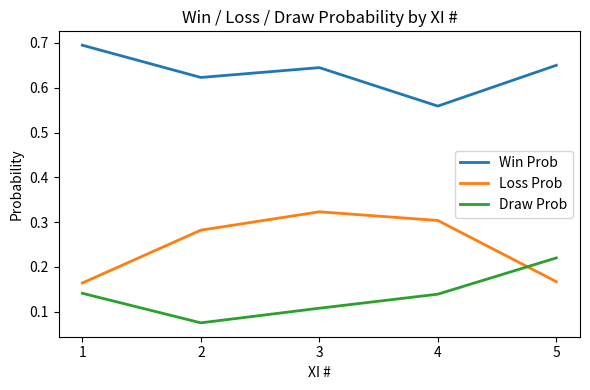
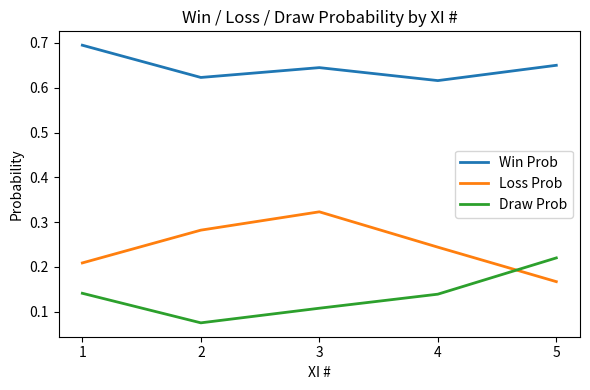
Loss Prob, 1: 0.16 -> 0.21
Win Prob, 4: 0.56 -> 0.62
Loss Prob, 4: 0.30 -> 0.24
